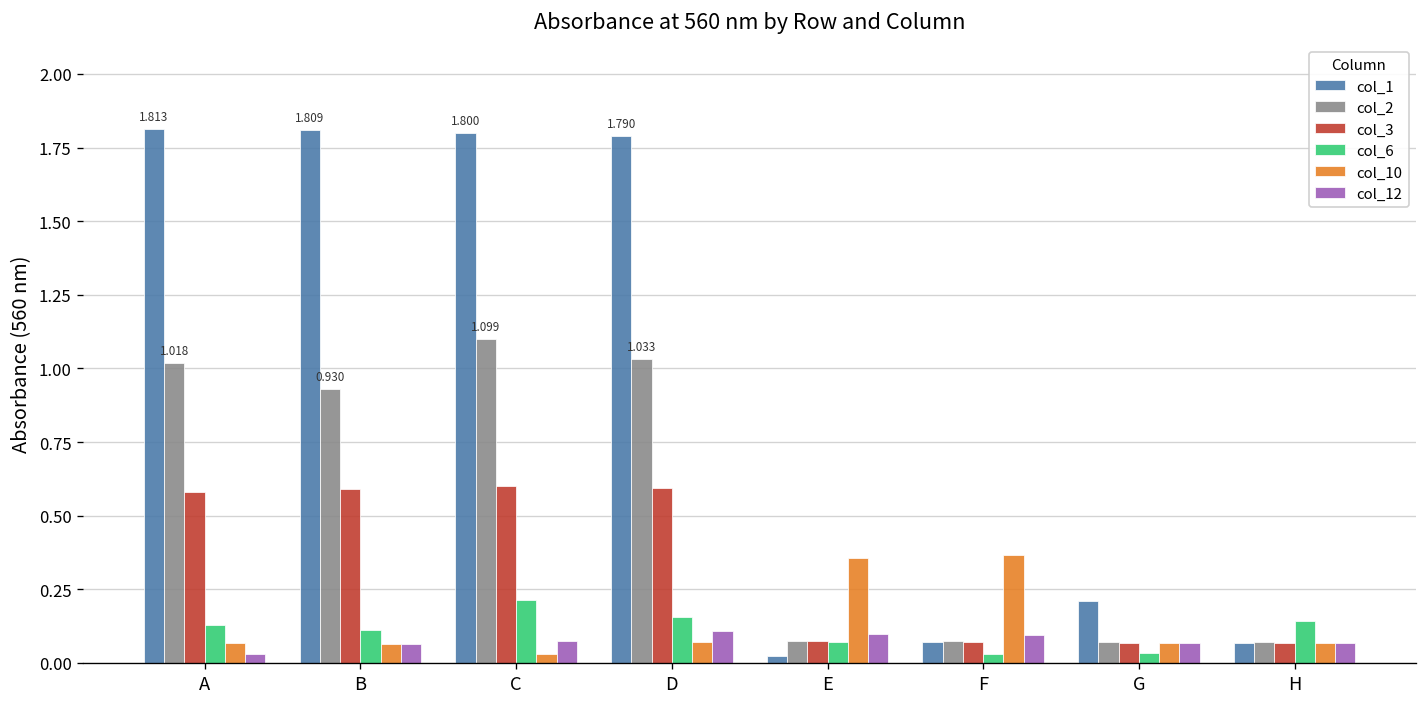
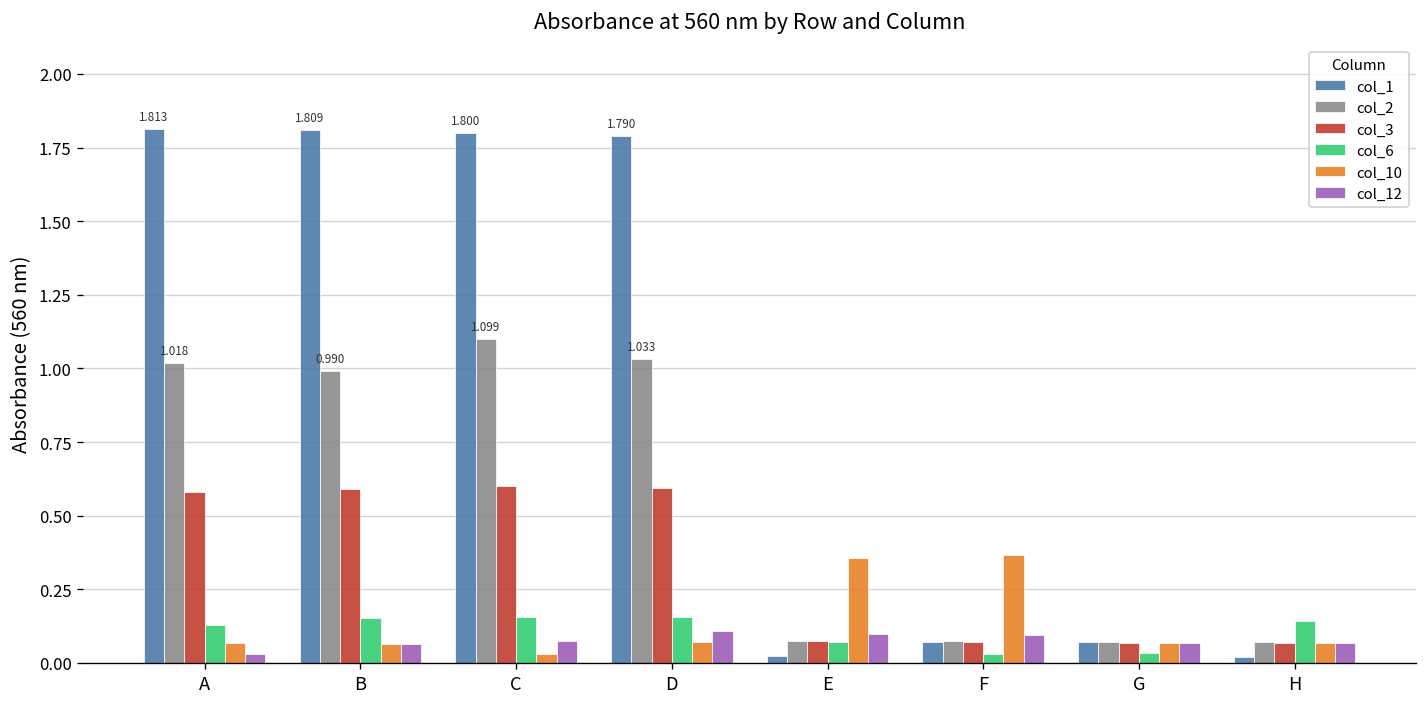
col_2, B: 0.930 -> 0.990
col_6, B: 0.11 -> 0.15
col_6, C: 0.21 -> 0.16
col_1, G: 0.21 -> 0.07
col_1, H: 0.07 -> 0.02
